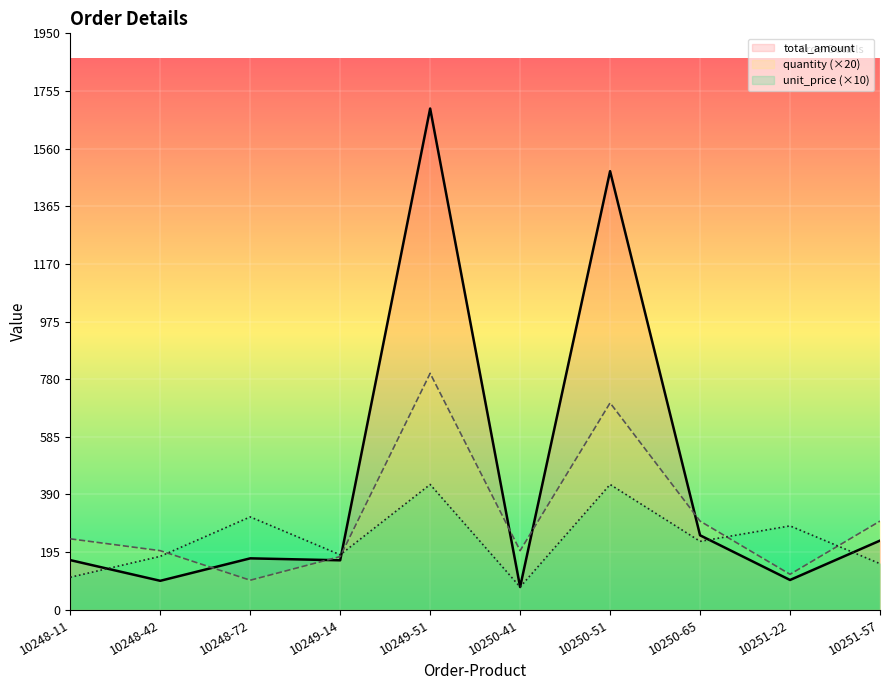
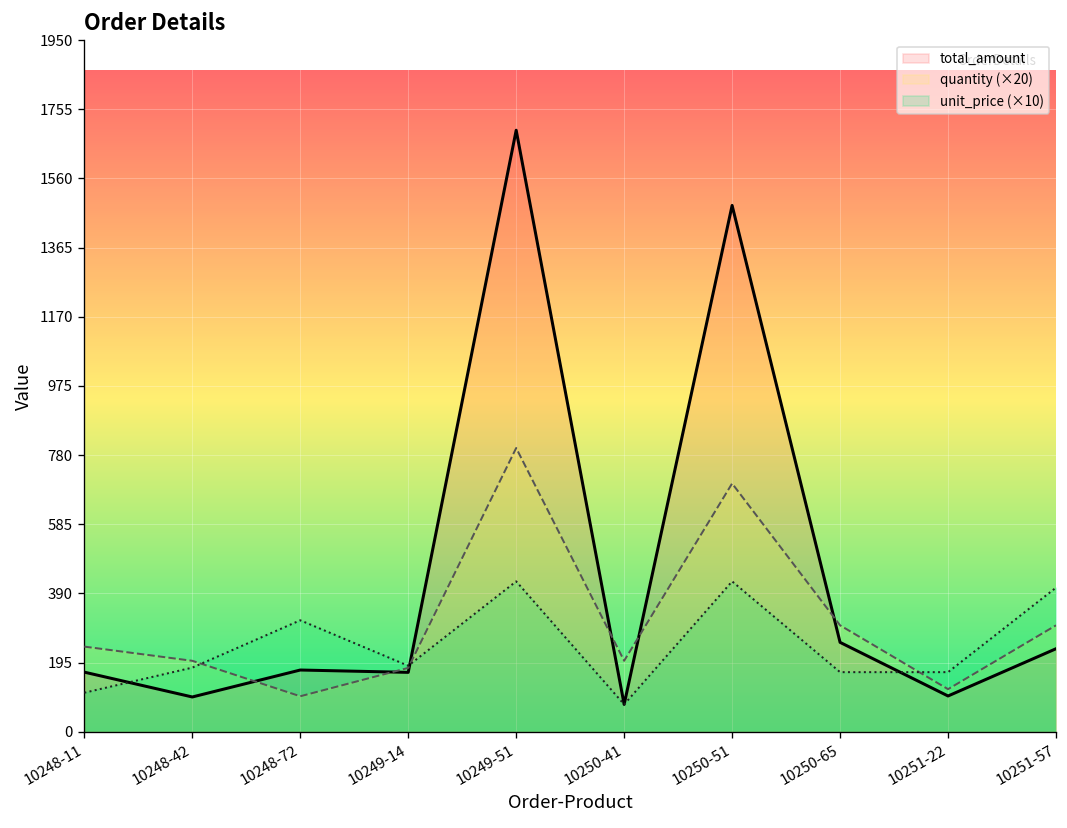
unit_price (×10), 10250-65: 230 -> 170
unit_price (×10), 10251-22: 280 -> 170
unit_price (×10), 10251-57: 160 -> 410
